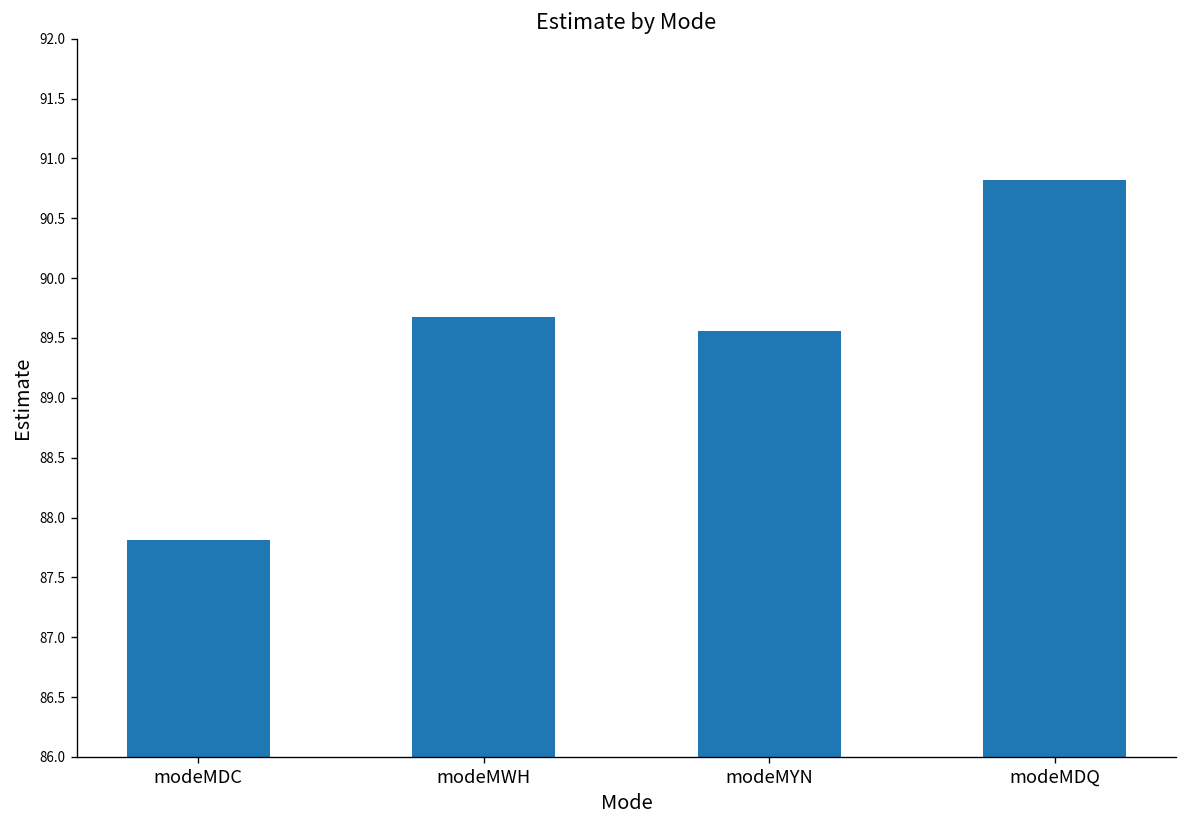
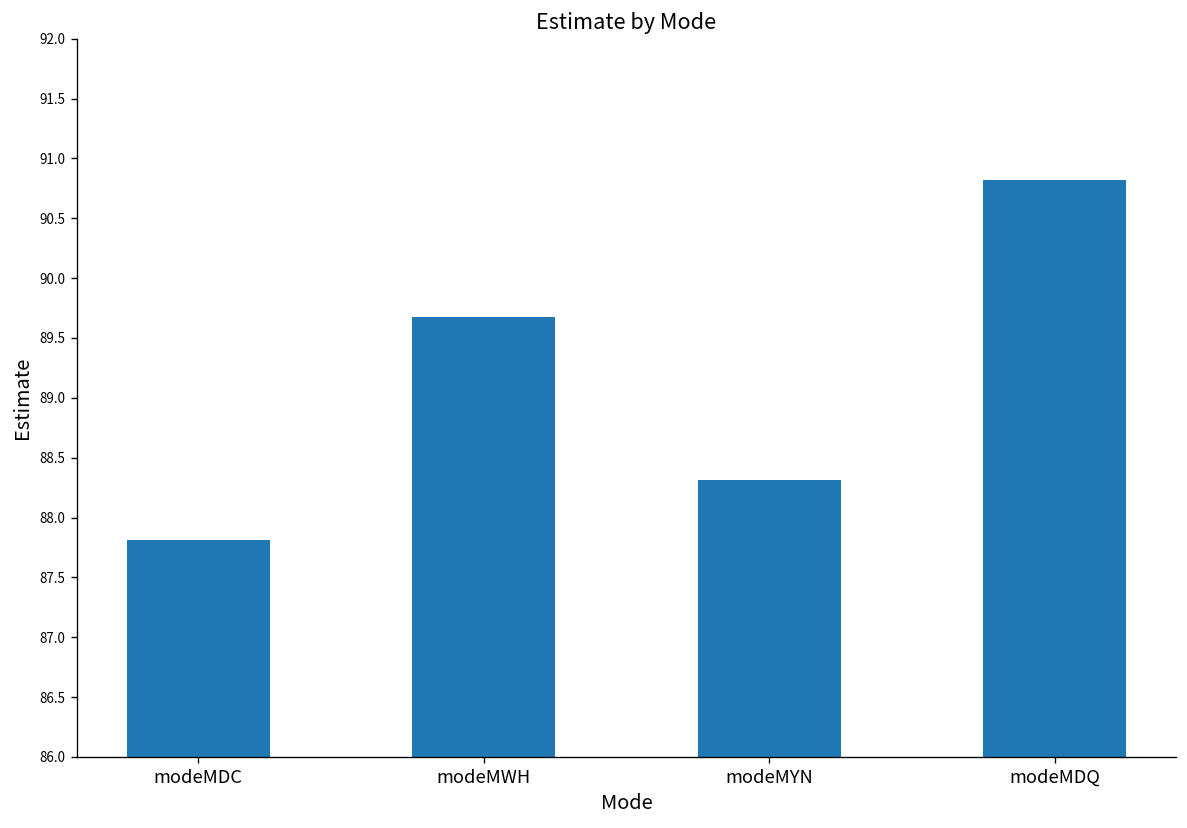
modeMYN: 89.6 -> 88.3
